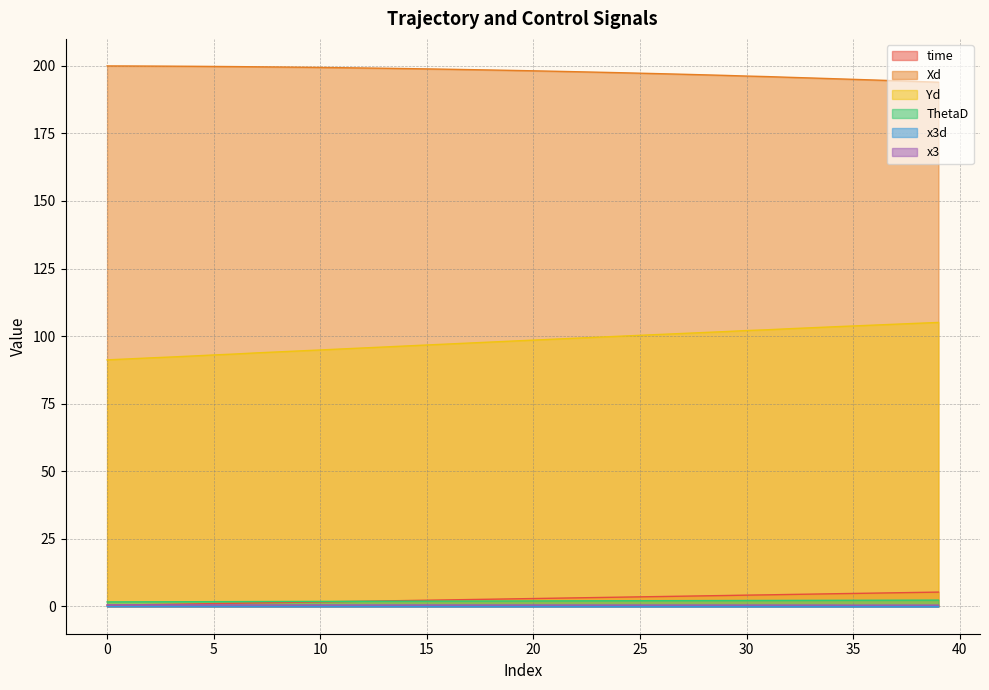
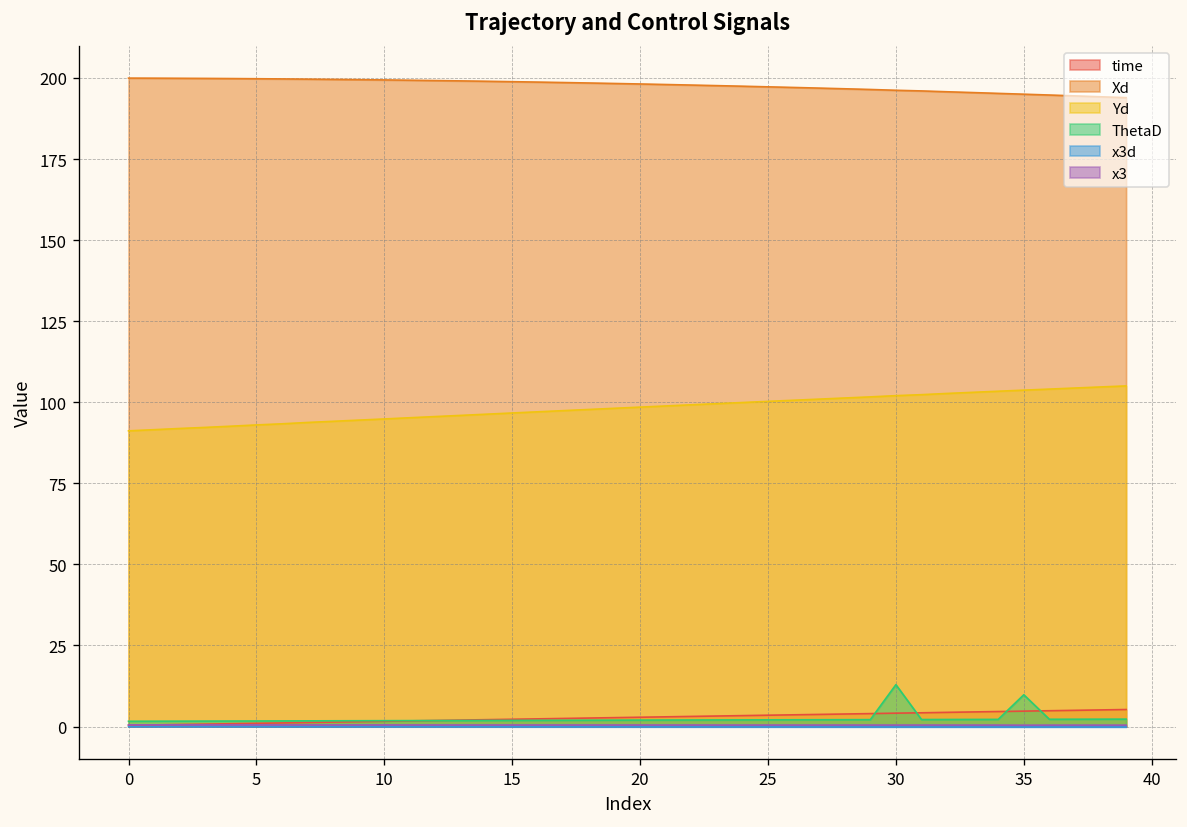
ThetaD, 30: 2 -> 13
ThetaD, 35: 2 -> 10
